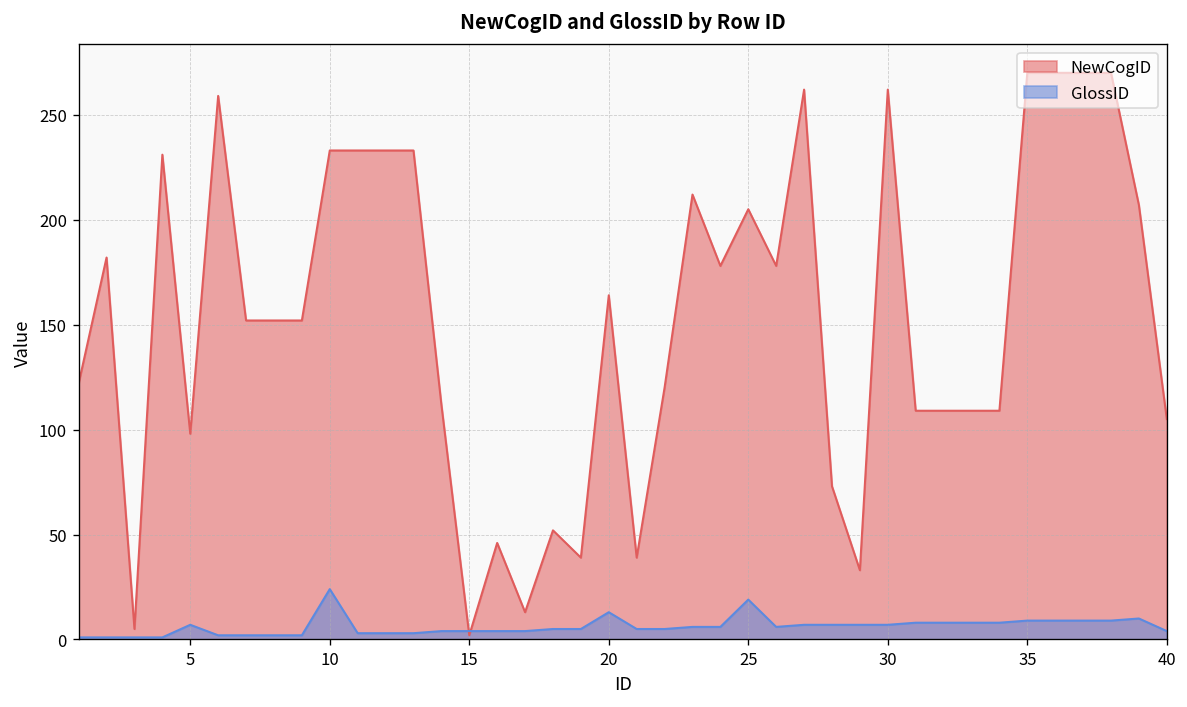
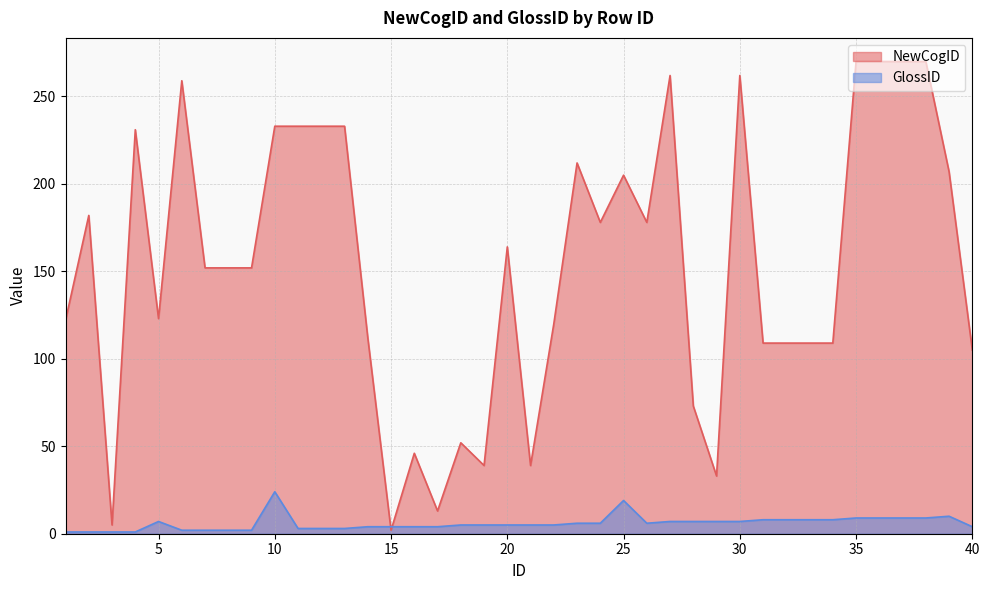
NewCogID, 5: 98 -> 123
GlossID, 20: 13 -> 5
